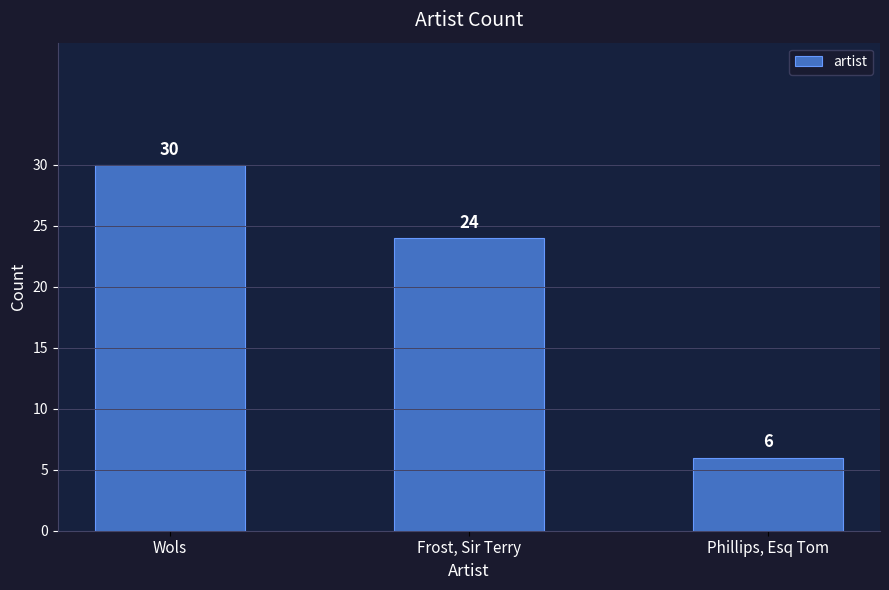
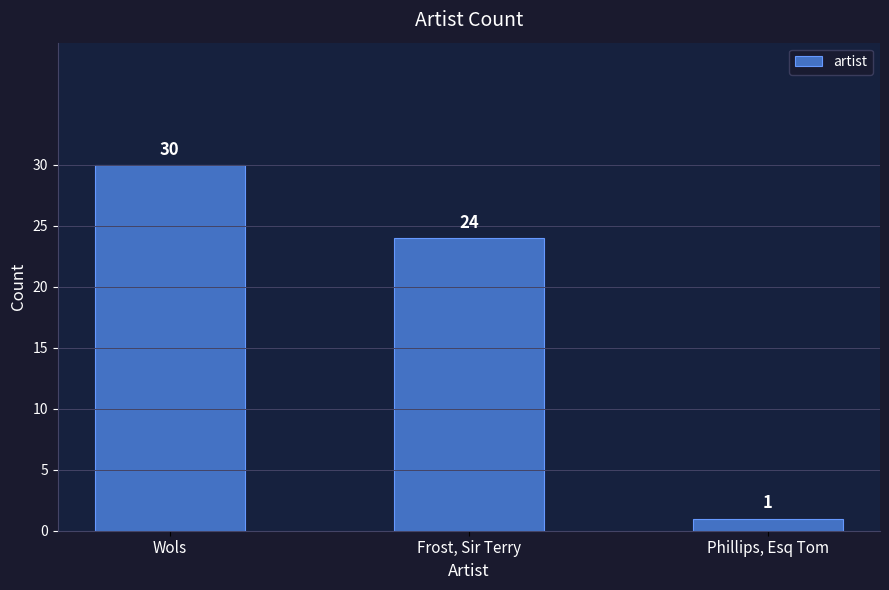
Phillips, Esq Tom: 6 -> 1
